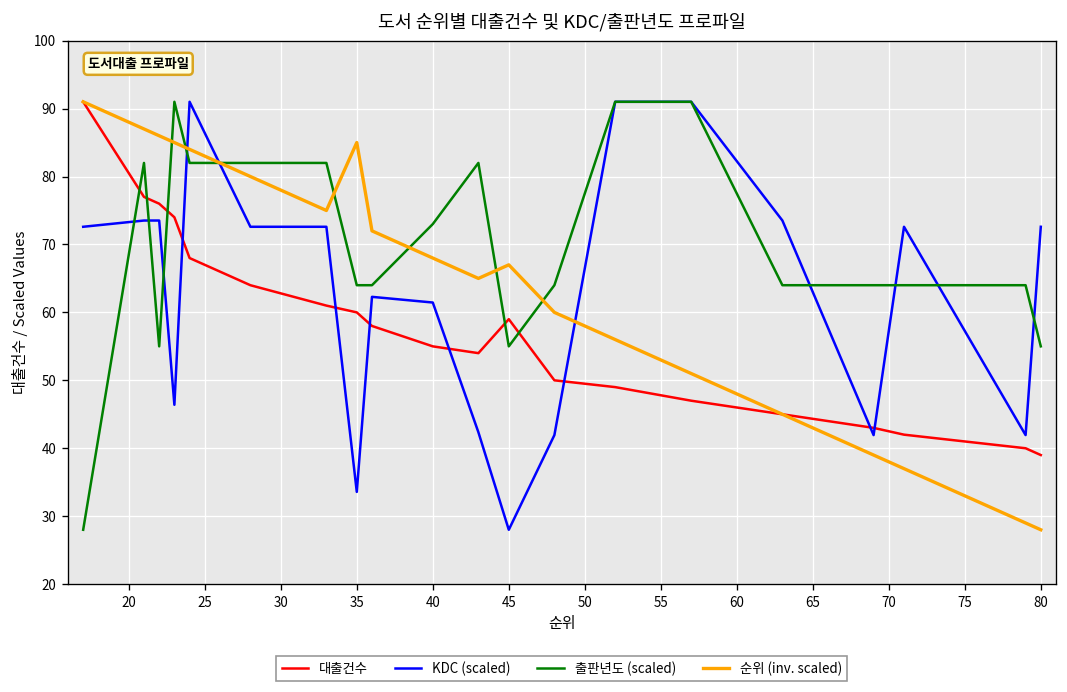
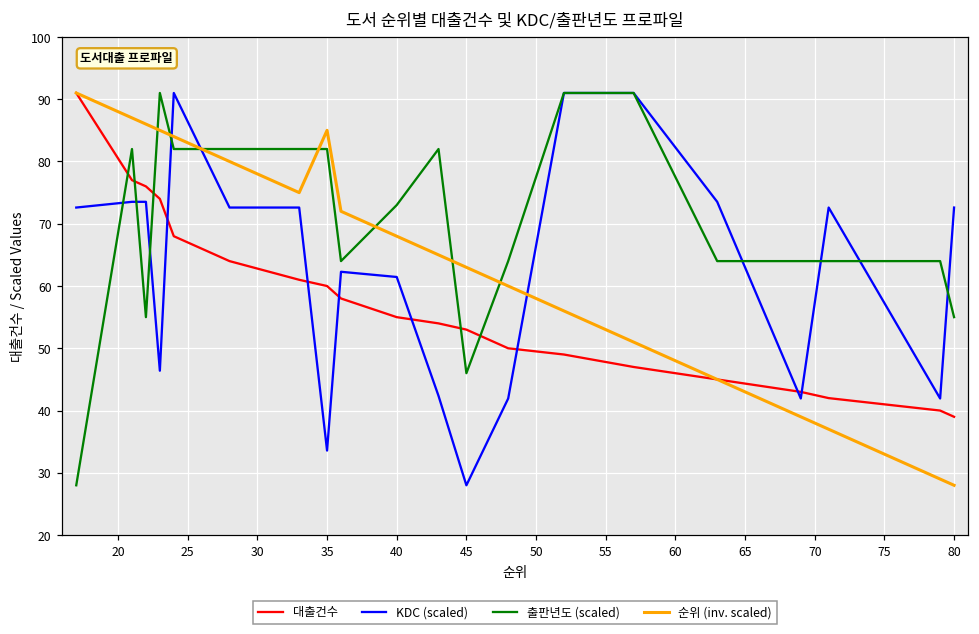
출판년도 (scaled), 35: 64 -> 82
대출건수, 45: 59 -> 53
출판년도 (scaled), 45: 55 -> 46
순위 (inv. scaled), 45: 67 -> 63
